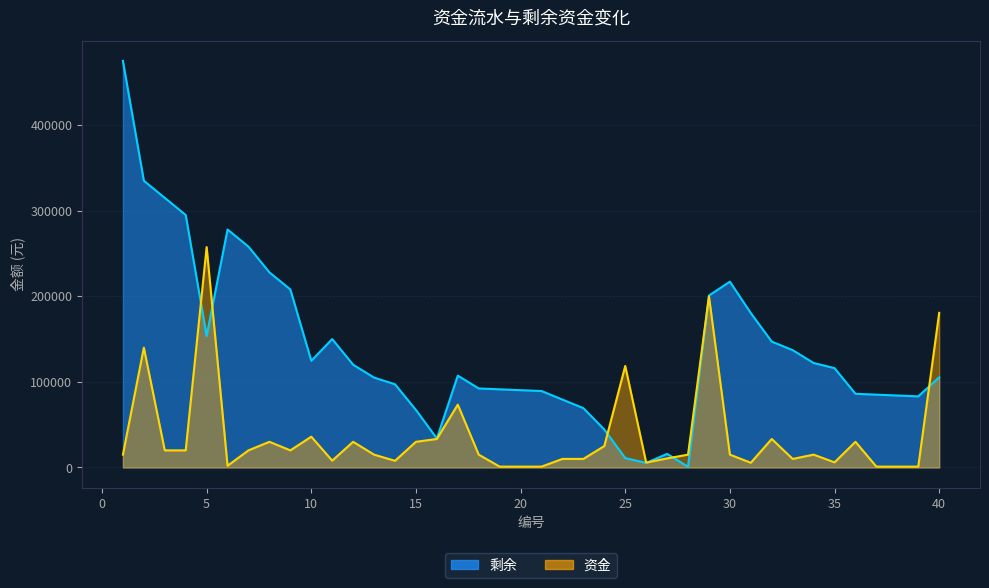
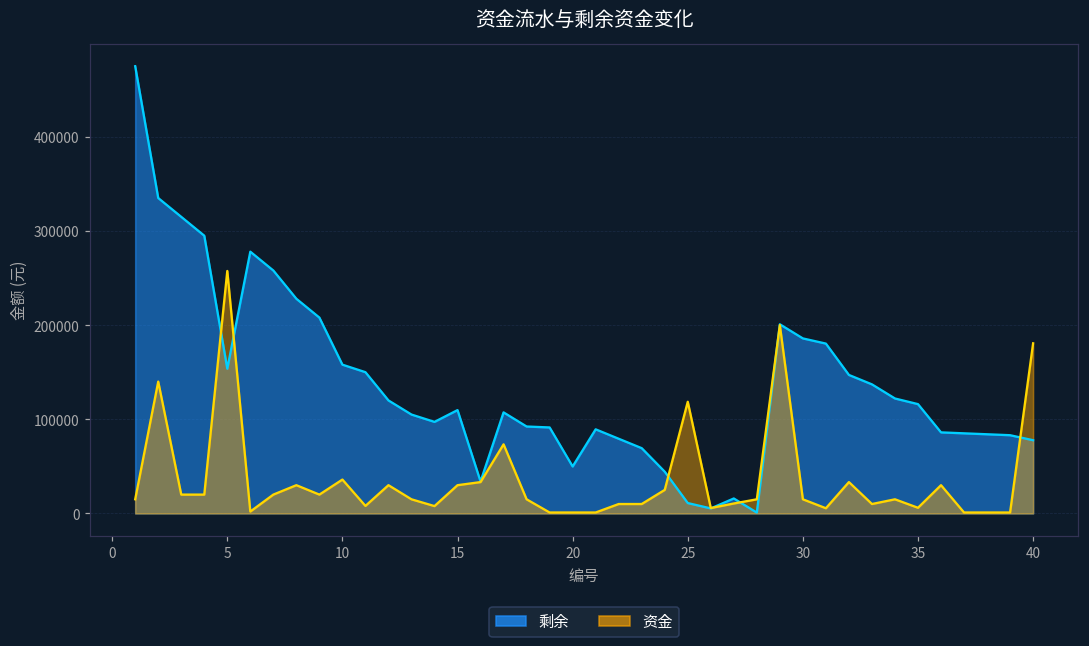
剩余, 10: 120000 -> 160000
剩余, 15: 70000 -> 110000
剩余, 20: 90000 -> 50000
剩余, 30: 220000 -> 190000
剩余, 40: 110000 -> 80000
